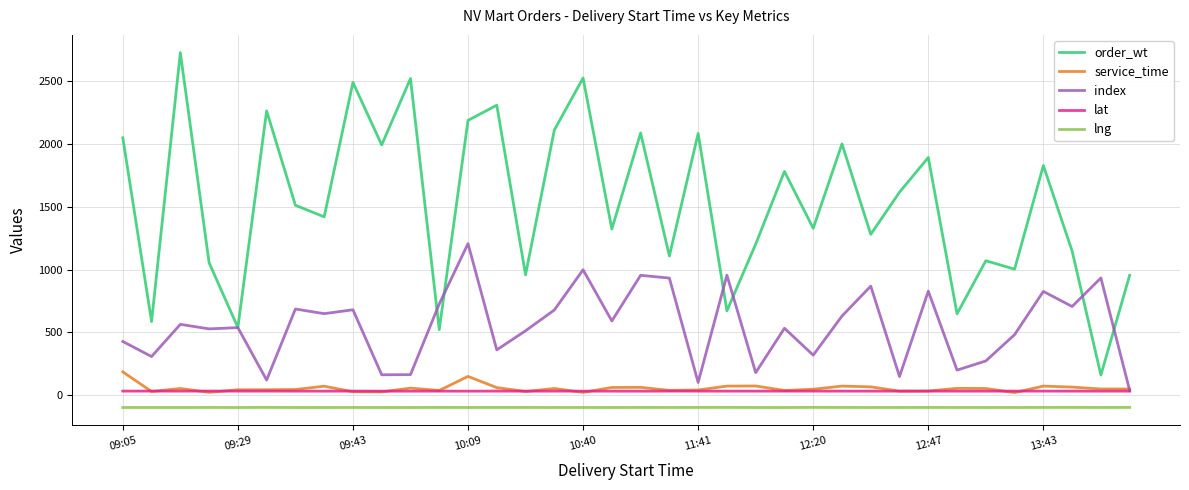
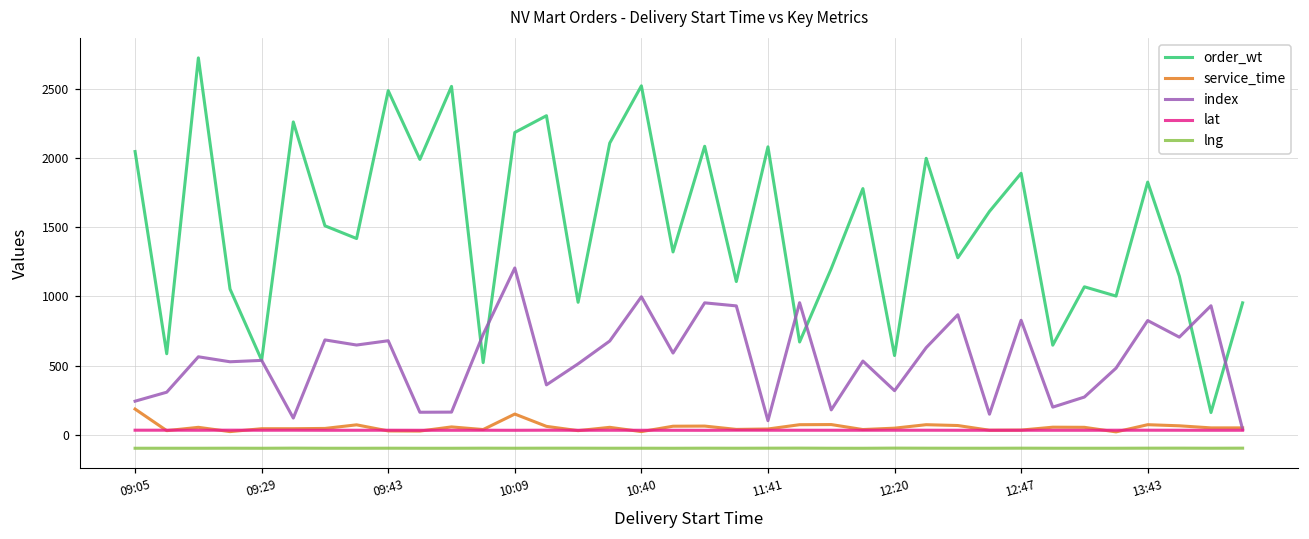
index, 09:05: 430 -> 240
order_wt, 12:20: 1330 -> 570
